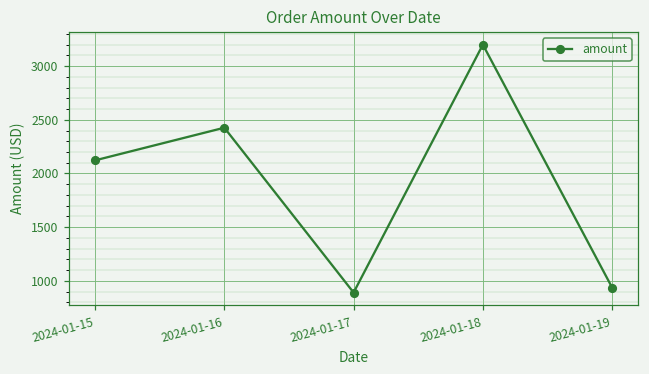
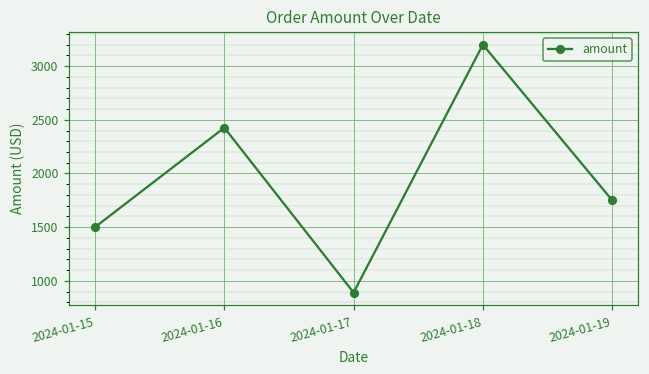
2024-01-15: 2100 -> 1500
2024-01-19: 900 -> 1800
